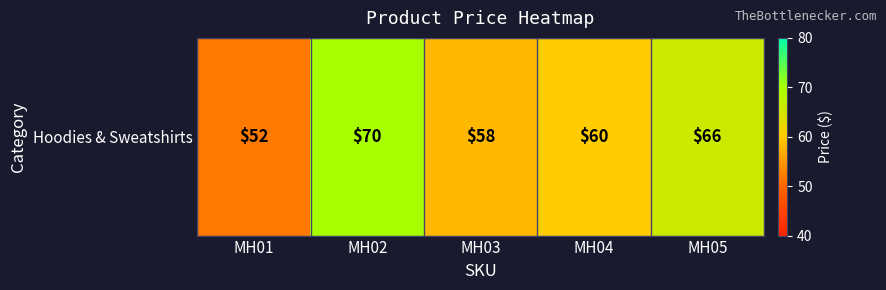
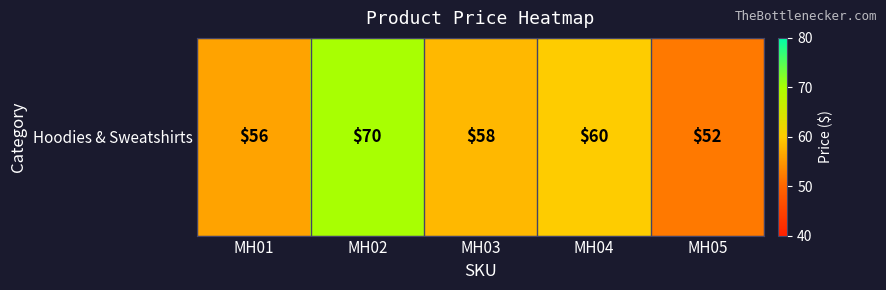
Hoodies & Sweatshirts, MH01: $52 -> $56
Hoodies & Sweatshirts, MH05: $66 -> $52
